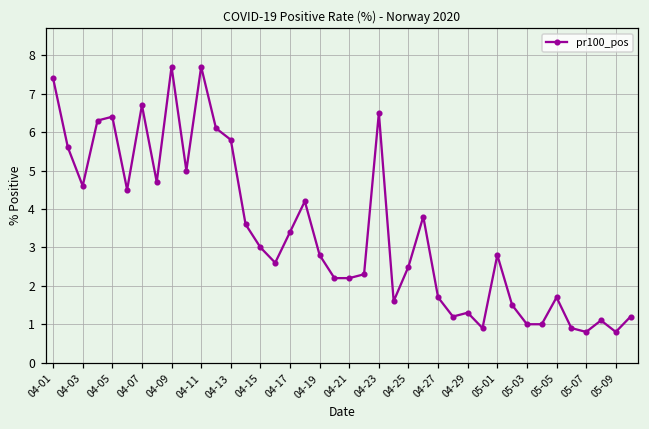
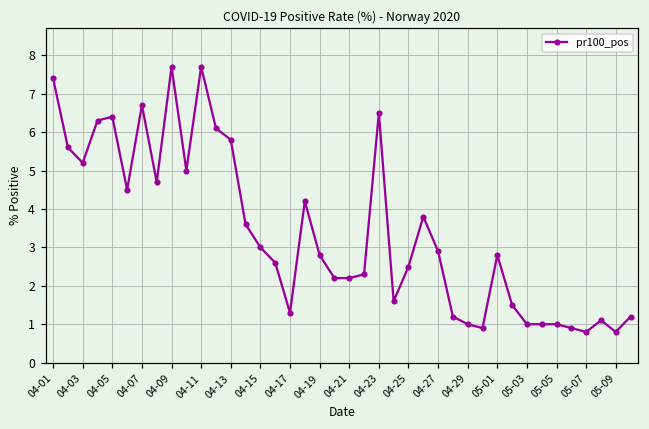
04-03: 4.6 -> 5.2
04-17: 3.4 -> 1.3
04-27: 1.7 -> 2.9
04-29: 1.3 -> 1.0
05-05: 1.7 -> 1.0
